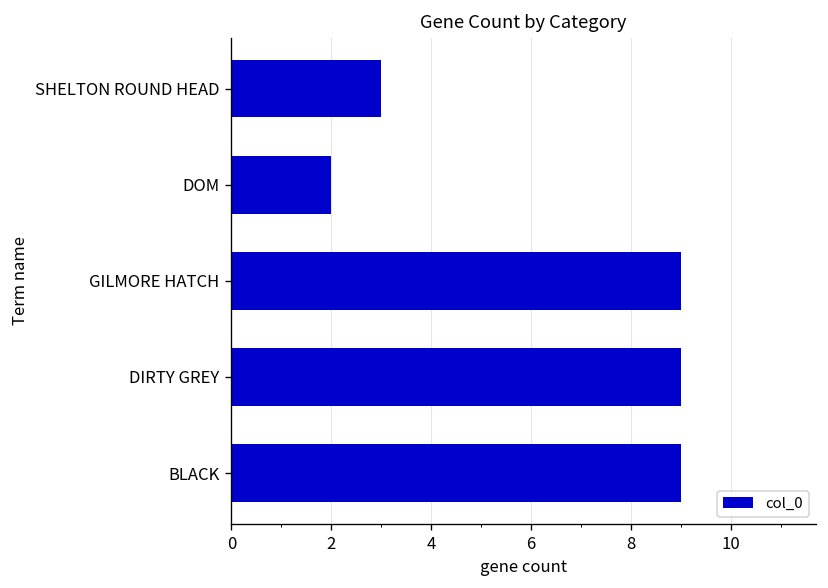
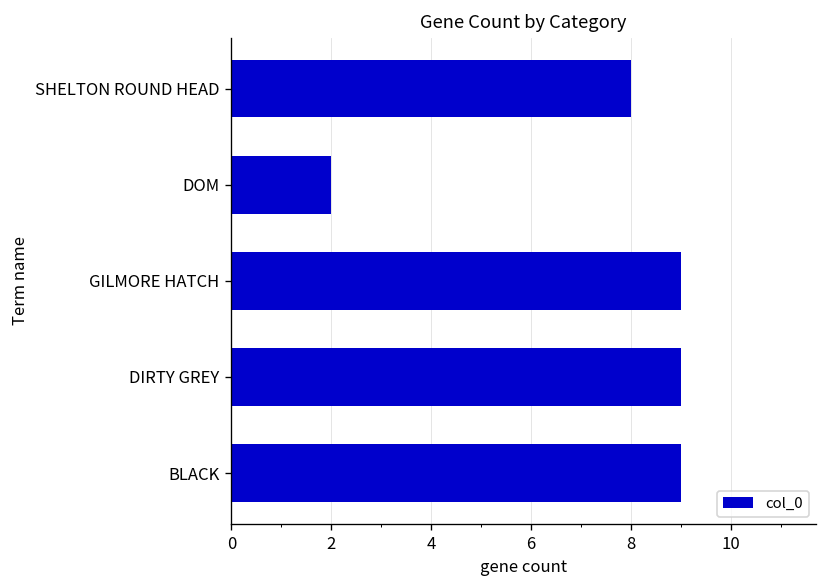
SHELTON ROUND HEAD: 3 -> 8
